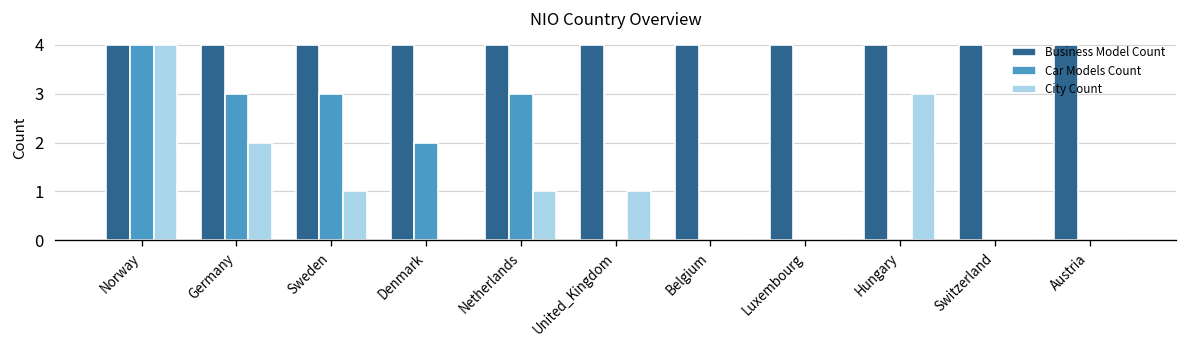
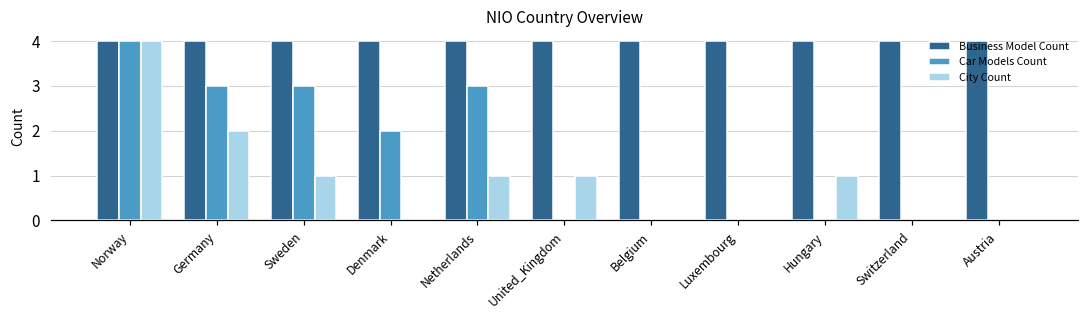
City Count, Hungary: 3 -> 1
